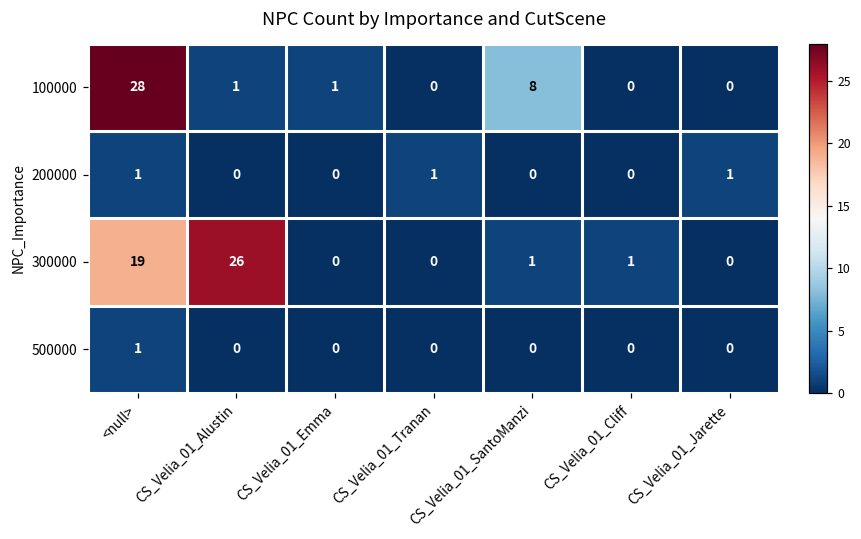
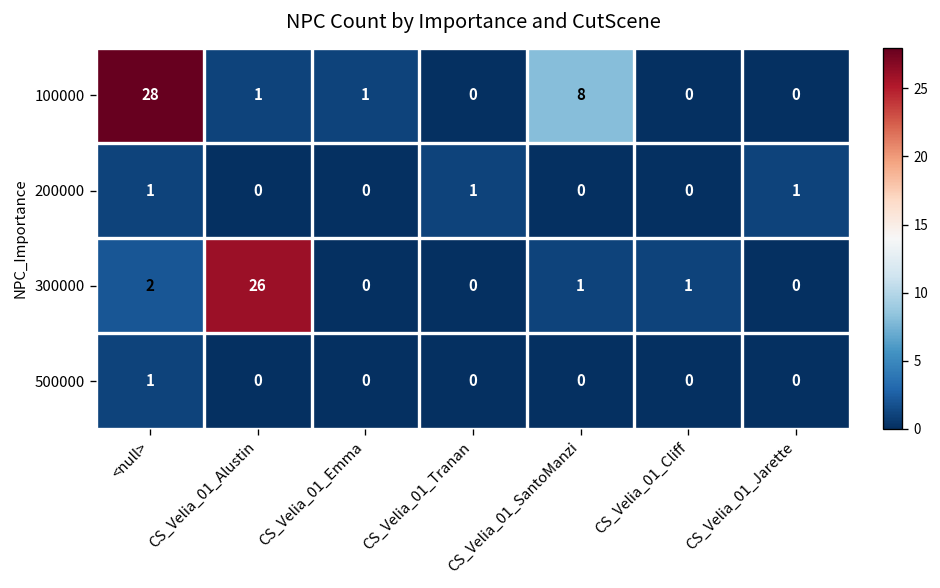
300000, <null>: 19 -> 2
